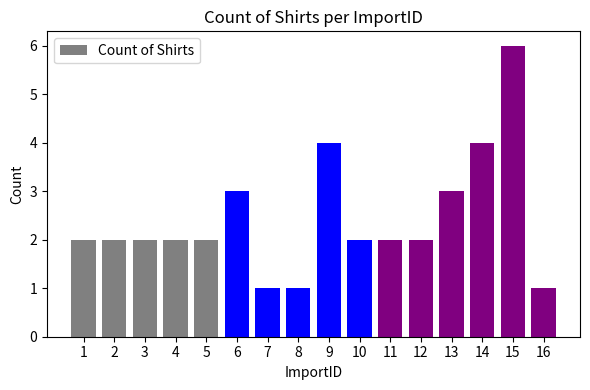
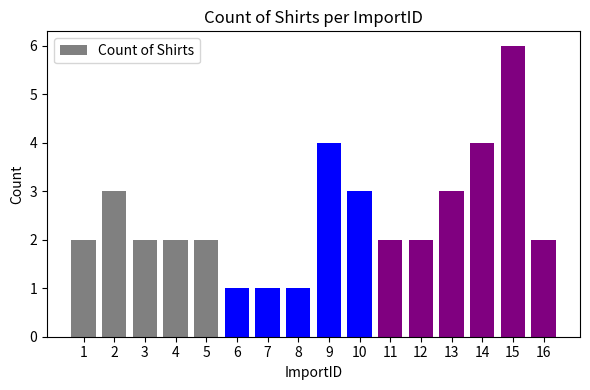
2: 2 -> 3
6: 3 -> 1
10: 2 -> 3
16: 1 -> 2
